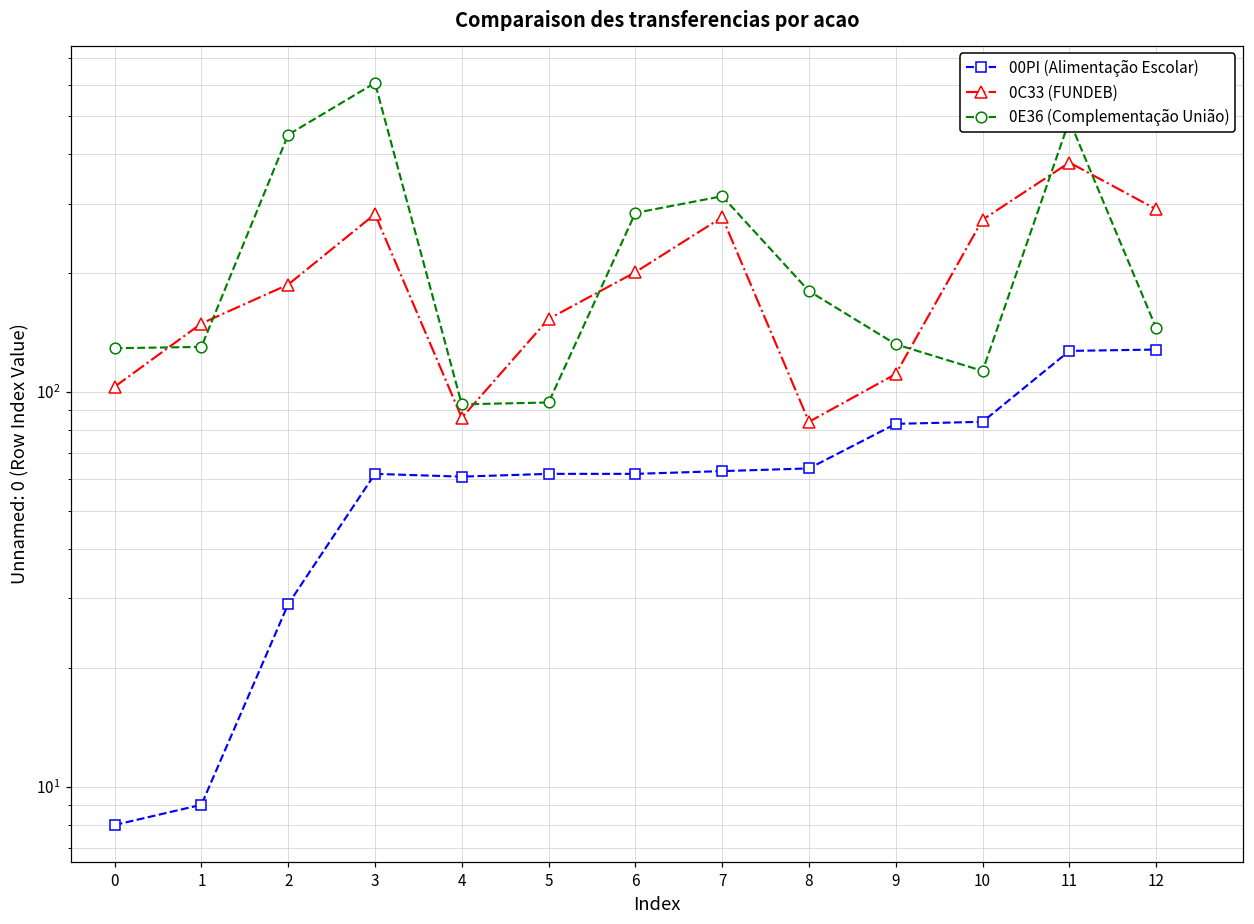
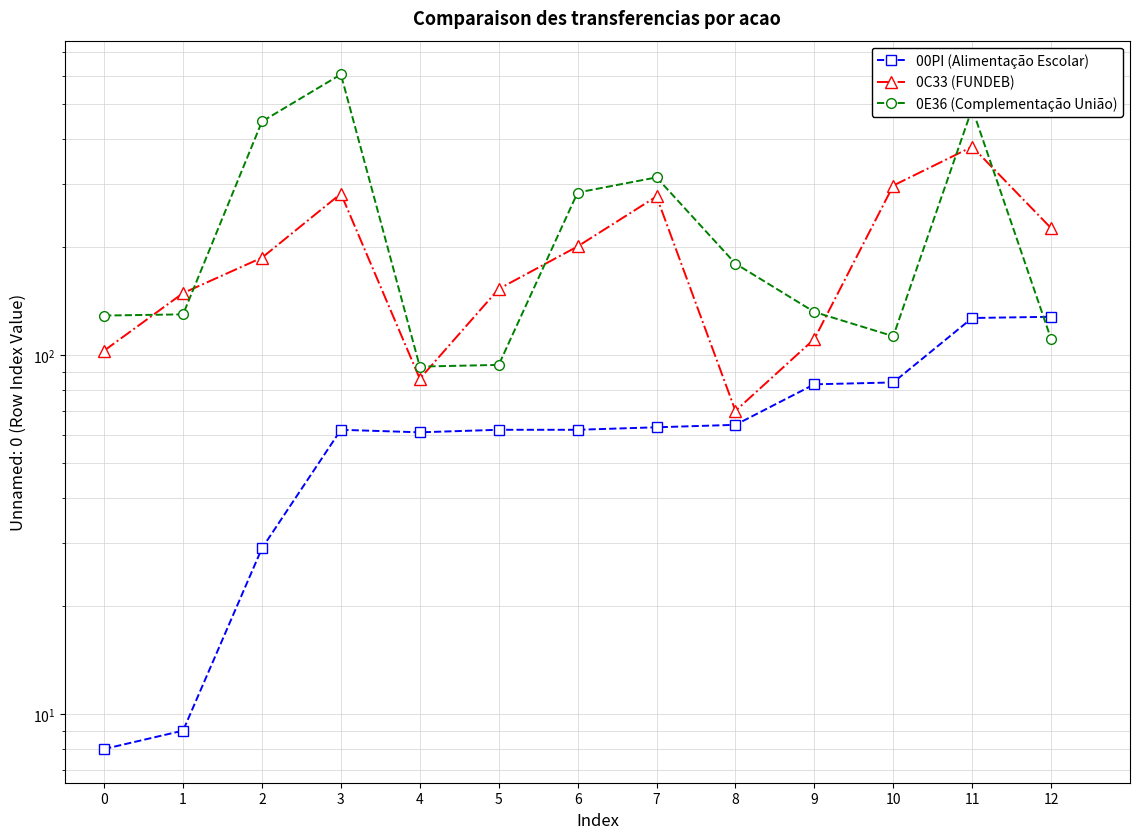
0C33 (FUNDEB), 8: 84 -> 70
0C33 (FUNDEB), 10: 270 -> 300
0C33 (FUNDEB), 12: 290 -> 230
0E36 (Complementação União), 12: 145 -> 111
